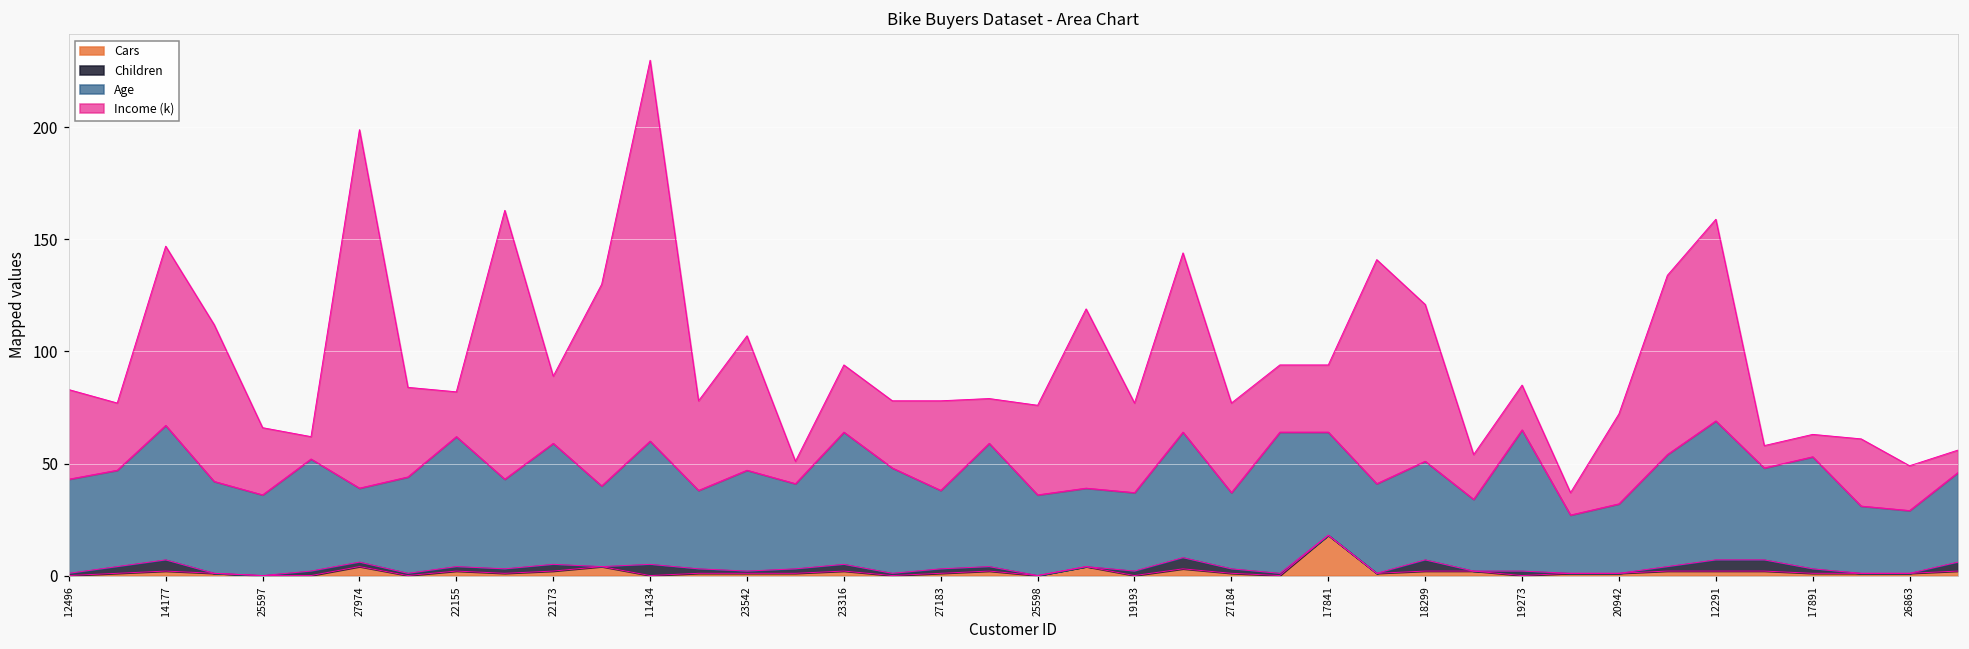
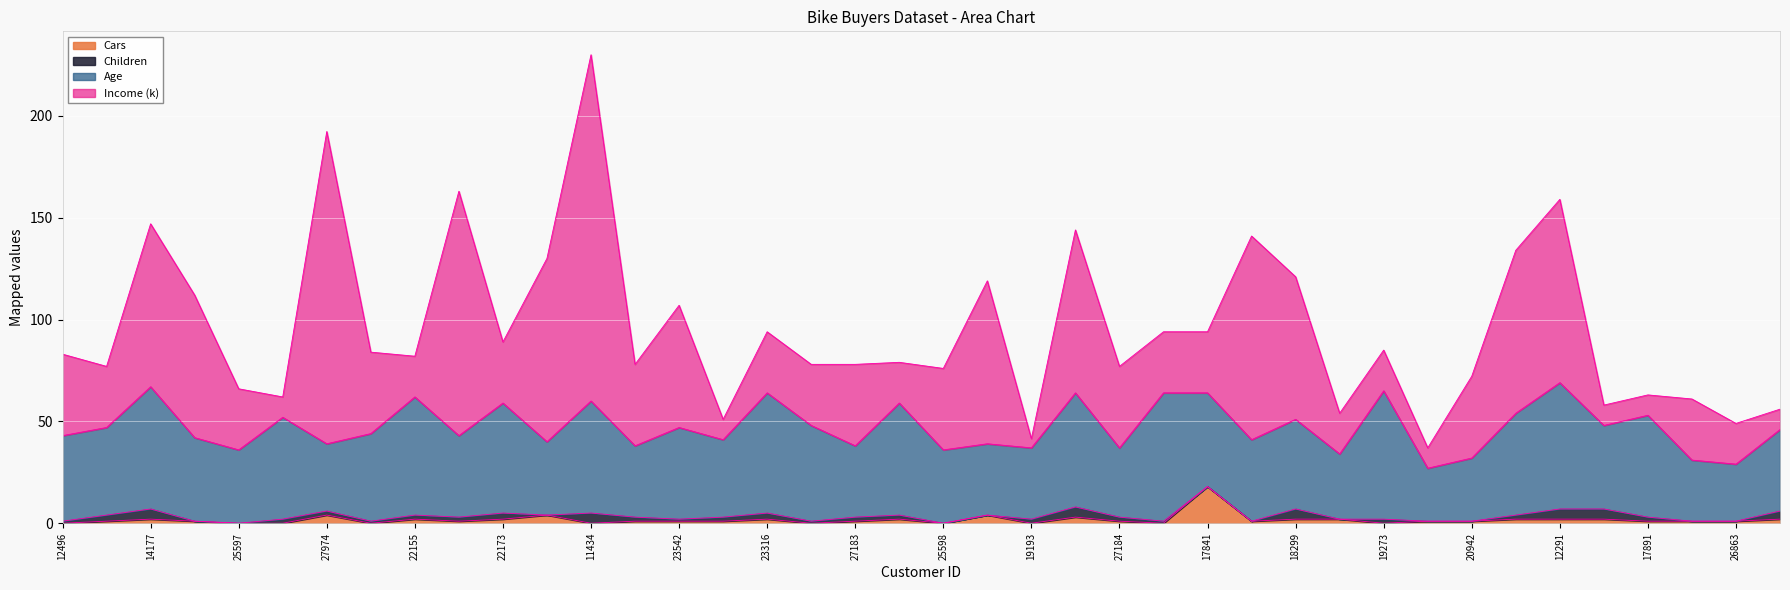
Income (k), 27974: 160 -> 153
Income (k), 19193: 40 -> 4
